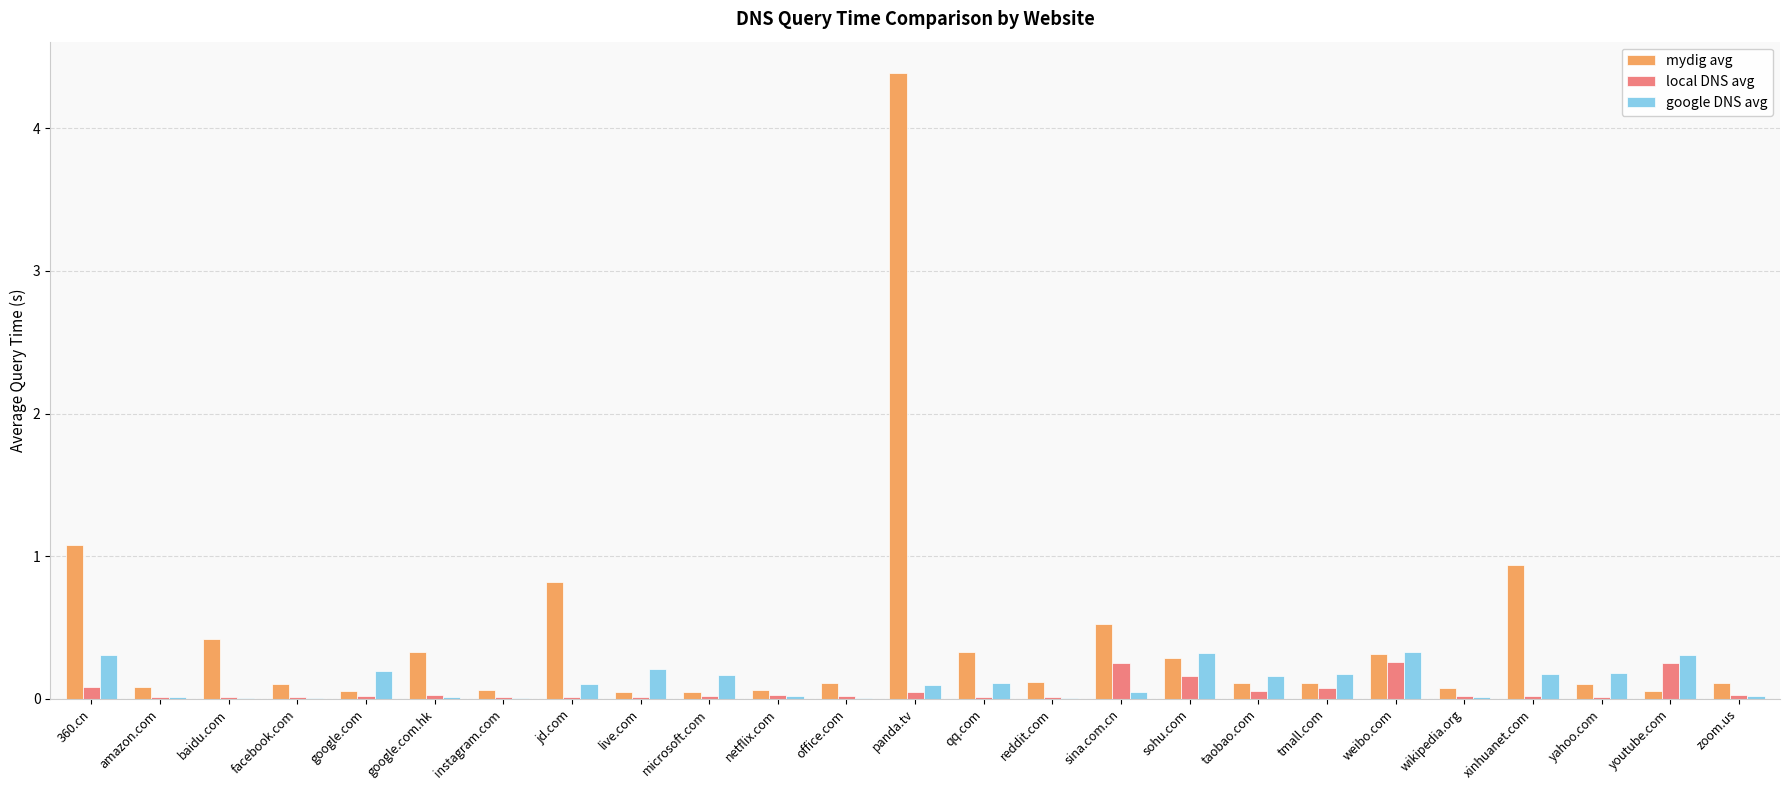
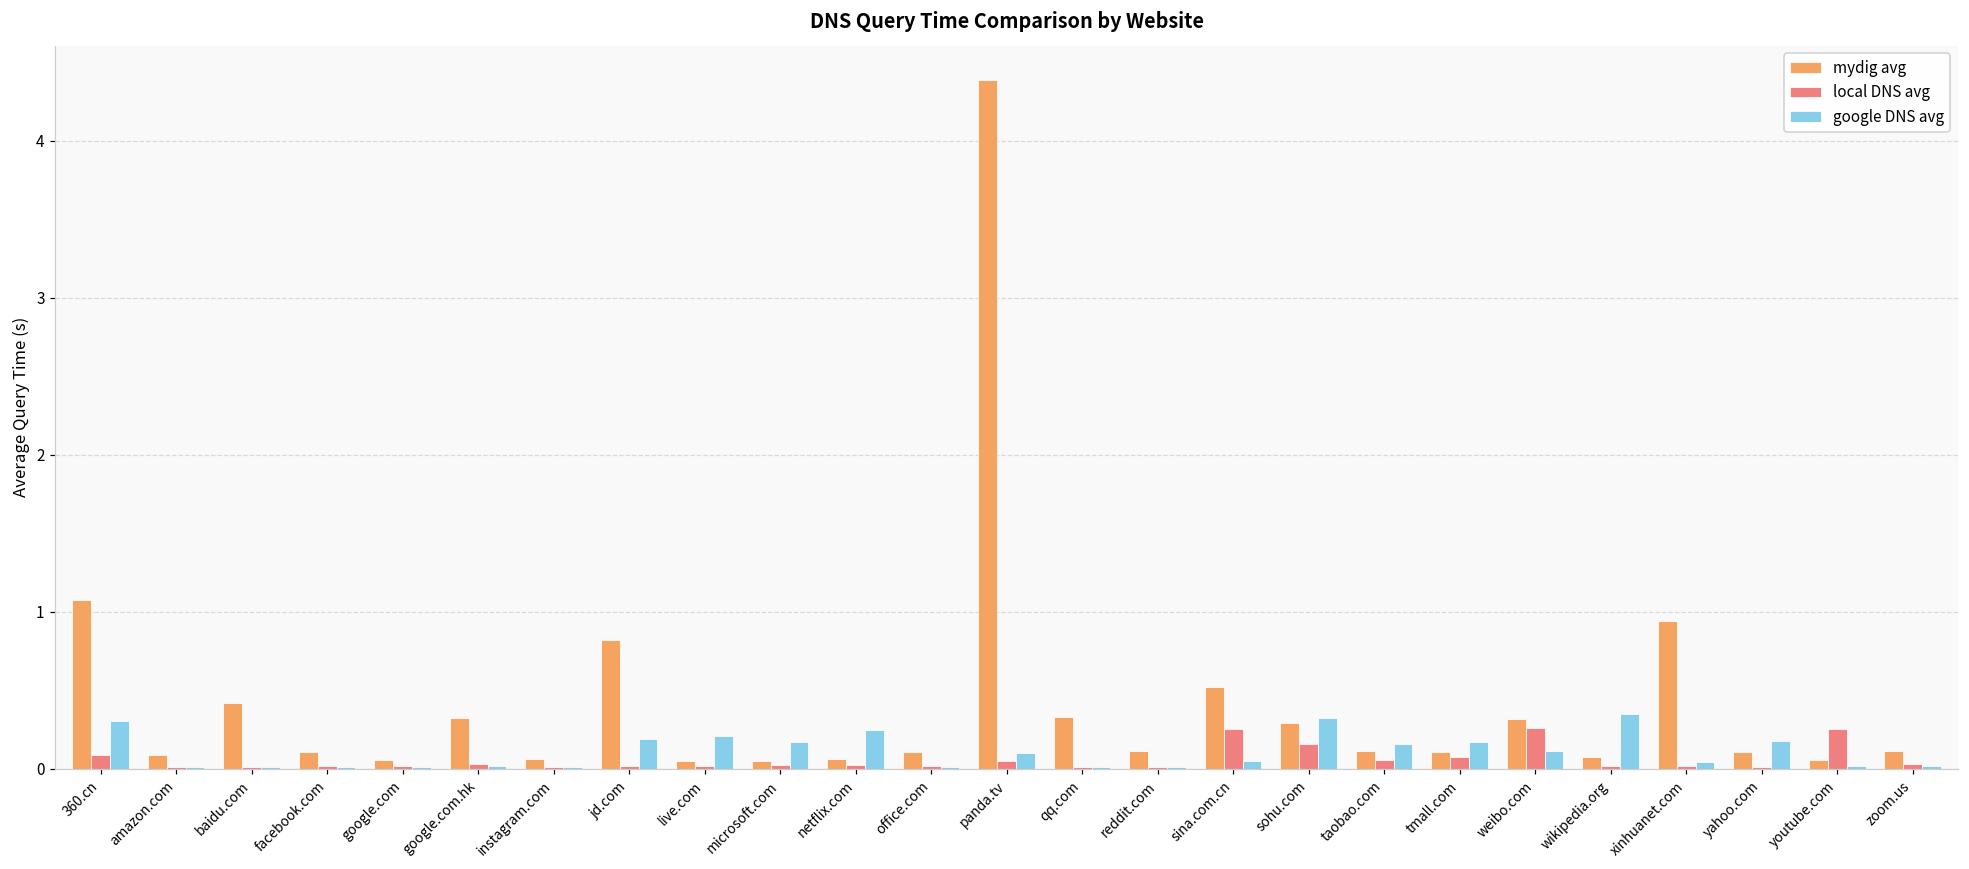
google DNS avg, google.com: 0.19 -> 0.01
google DNS avg, jd.com: 0.11 -> 0.19
google DNS avg, netflix.com: 0.02 -> 0.25
google DNS avg, qq.com: 0.11 -> 0.01
google DNS avg, weibo.com: 0.33 -> 0.12
google DNS avg, wikipedia.org: 0.02 -> 0.35
google DNS avg, xinhuanet.com: 0.17 -> 0.05
google DNS avg, youtube.com: 0.31 -> 0.02
